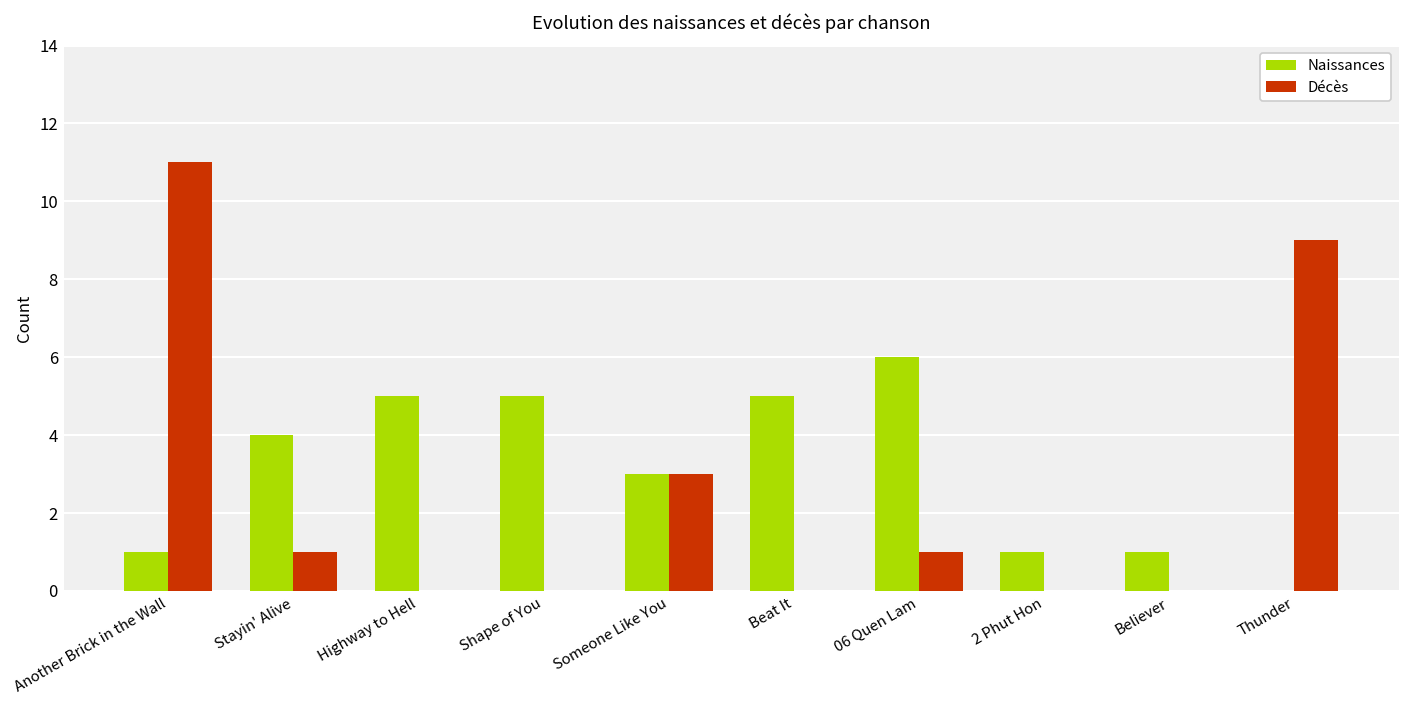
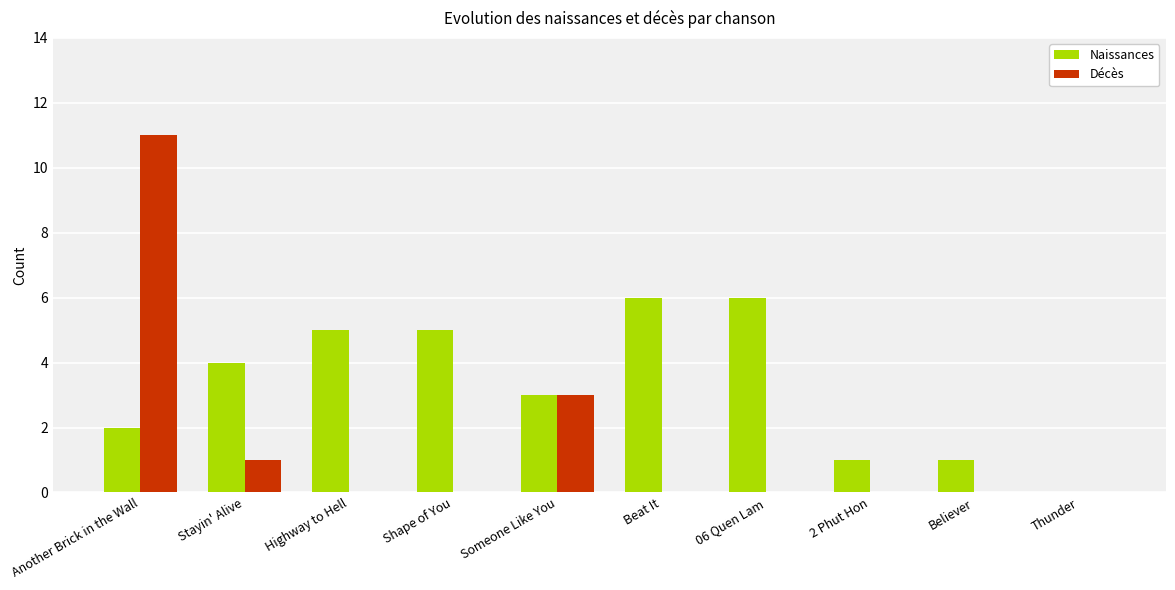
Naissances, Another Brick in the Wall: 1 -> 2
Naissances, Beat It: 5 -> 6
Décès, 06 Quen Lam: 1 -> 0
Décès, Thunder: 9 -> 0
